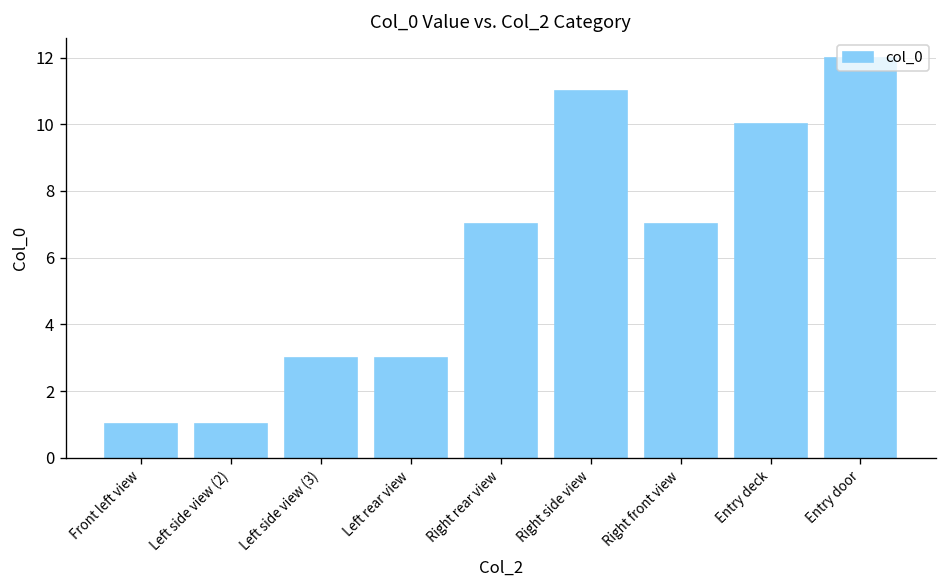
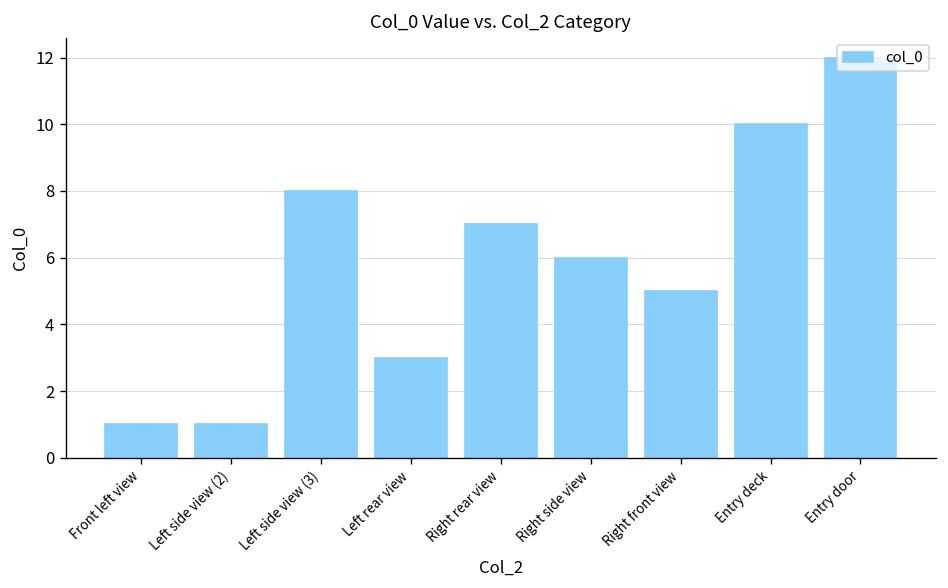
Left side view (3): 3 -> 8
Right side view: 11 -> 6
Right front view: 7 -> 5
